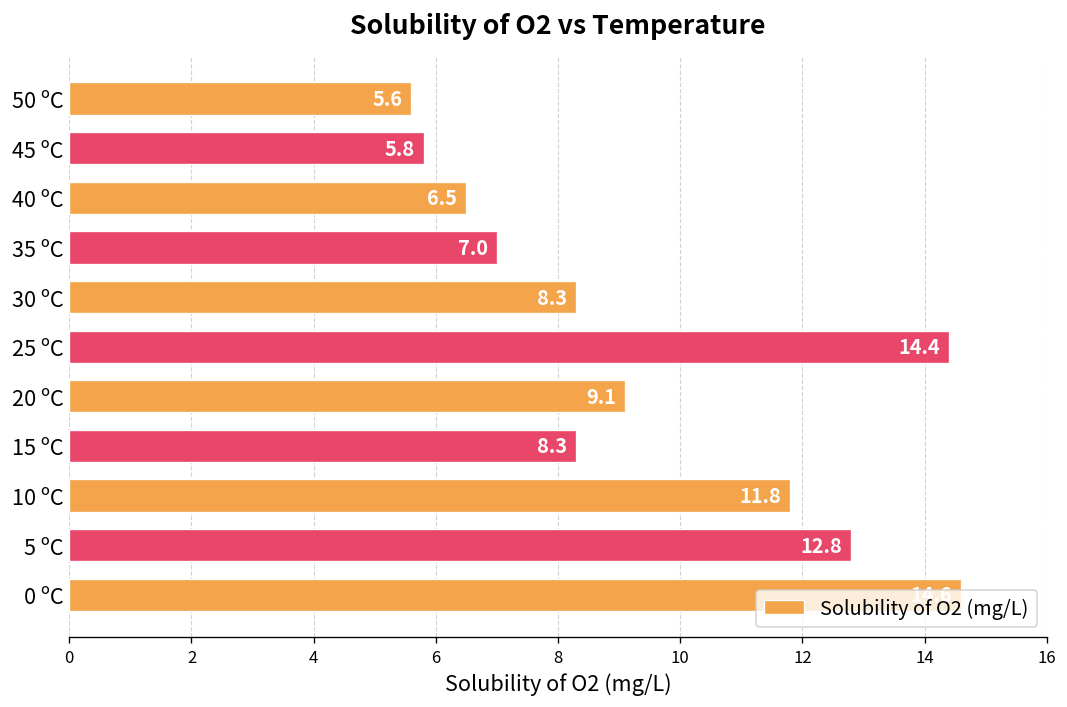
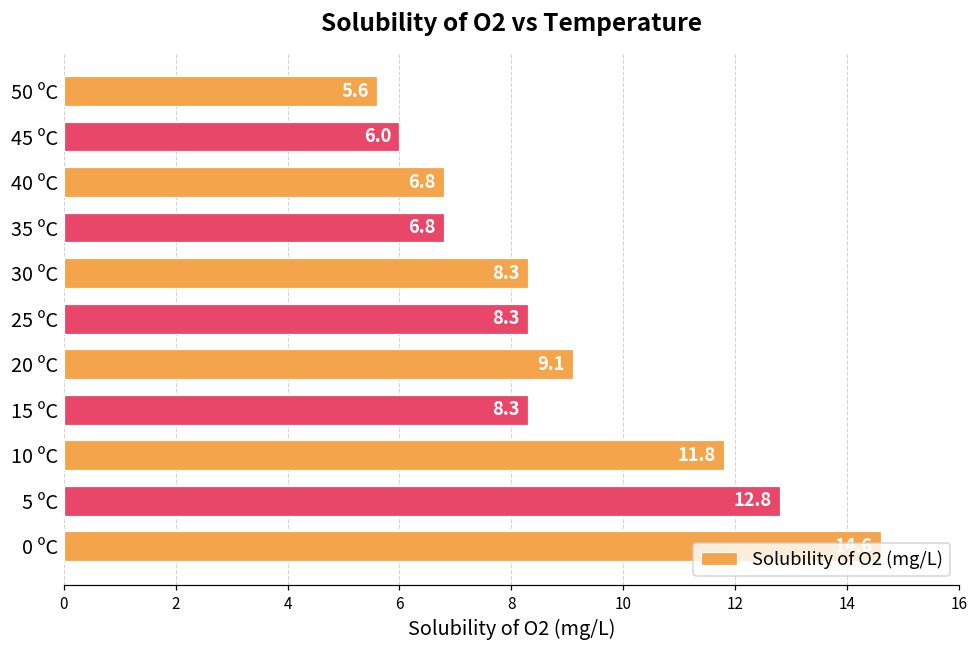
45 ºC: 5.8 -> 6.0
40 ºC: 6.5 -> 6.8
35 ºC: 7.0 -> 6.8
25 ºC: 14.4 -> 8.3
